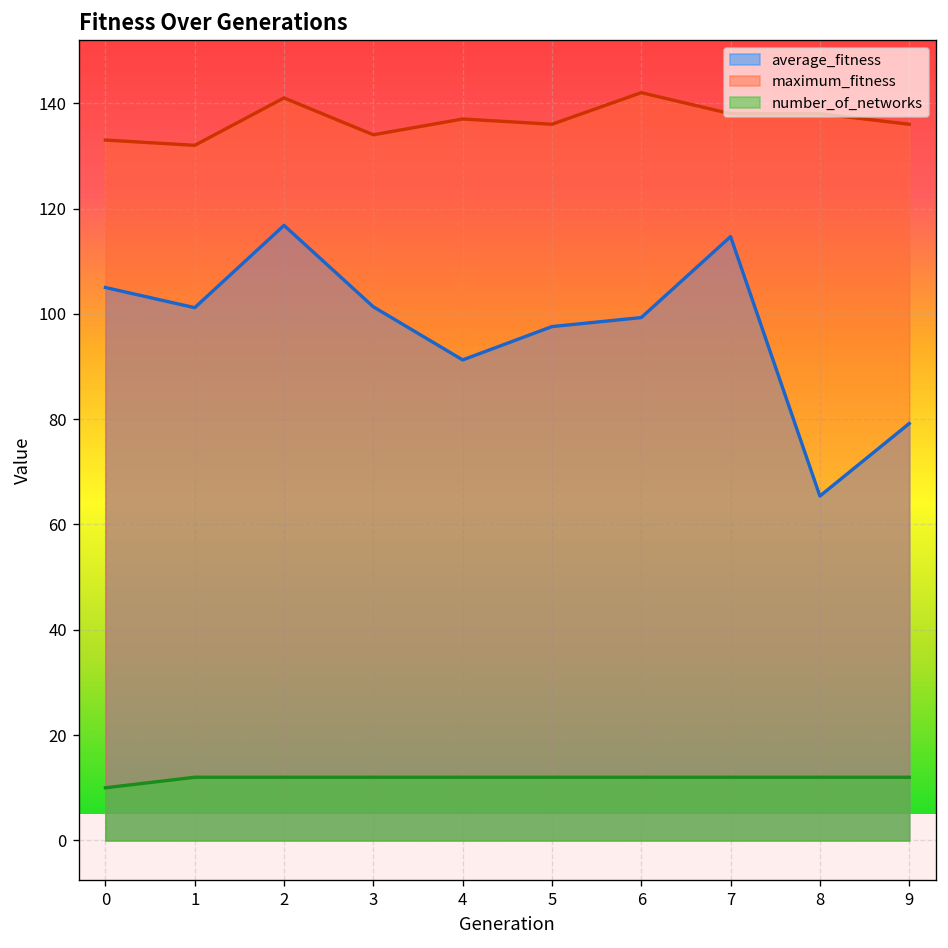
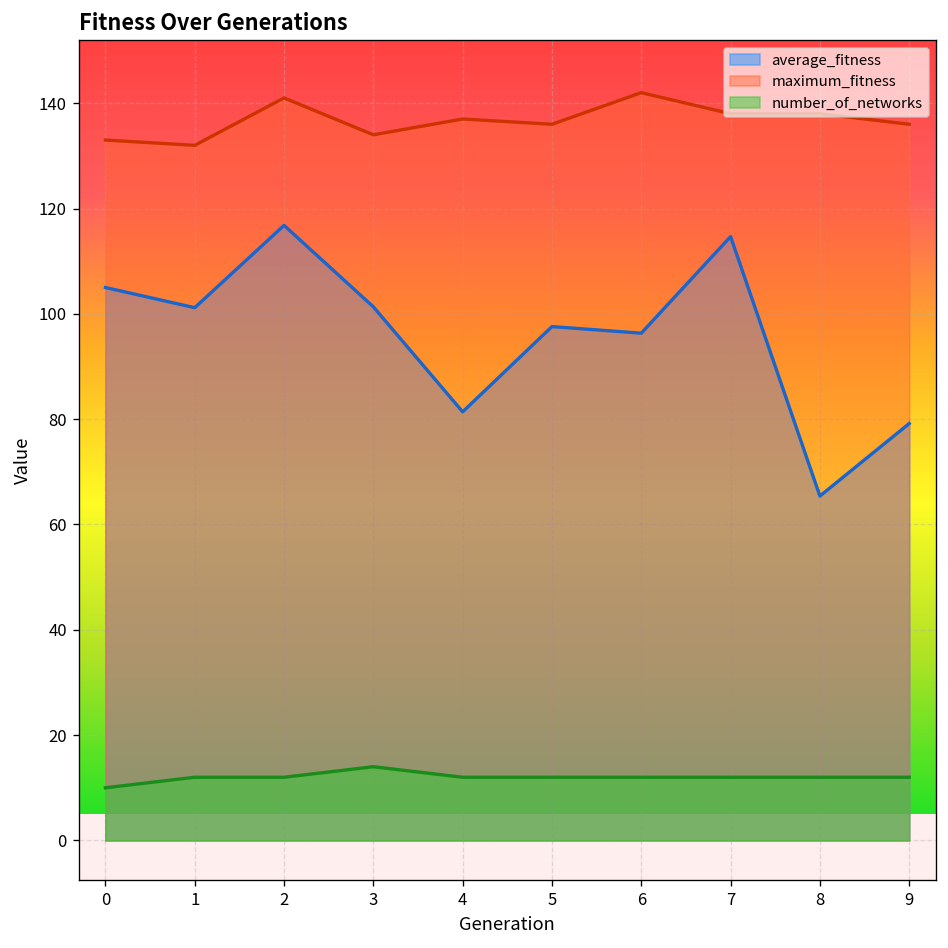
number_of_networks, 3: 12 -> 14
average_fitness, 4: 91 -> 81
average_fitness, 6: 99 -> 96
